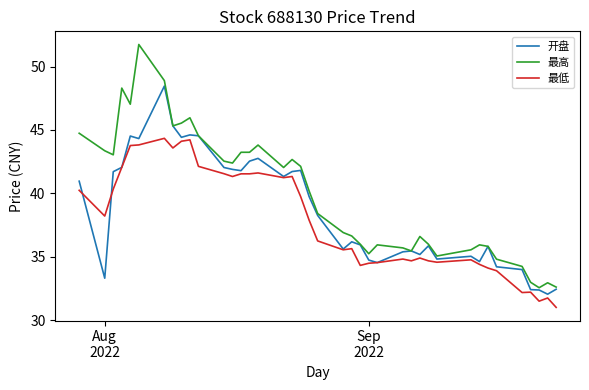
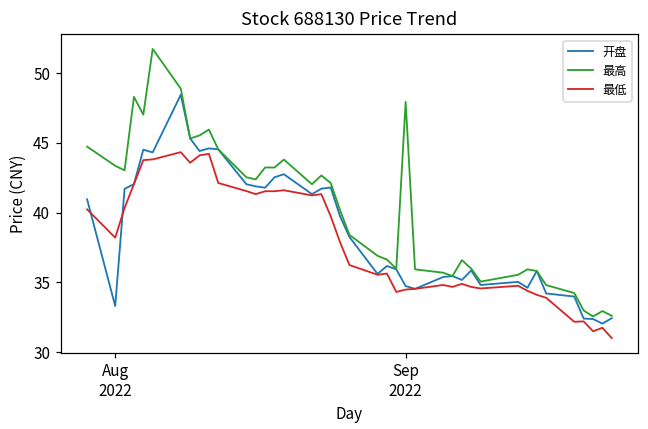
最高, Sep 2022: 35.2 -> 47.9
